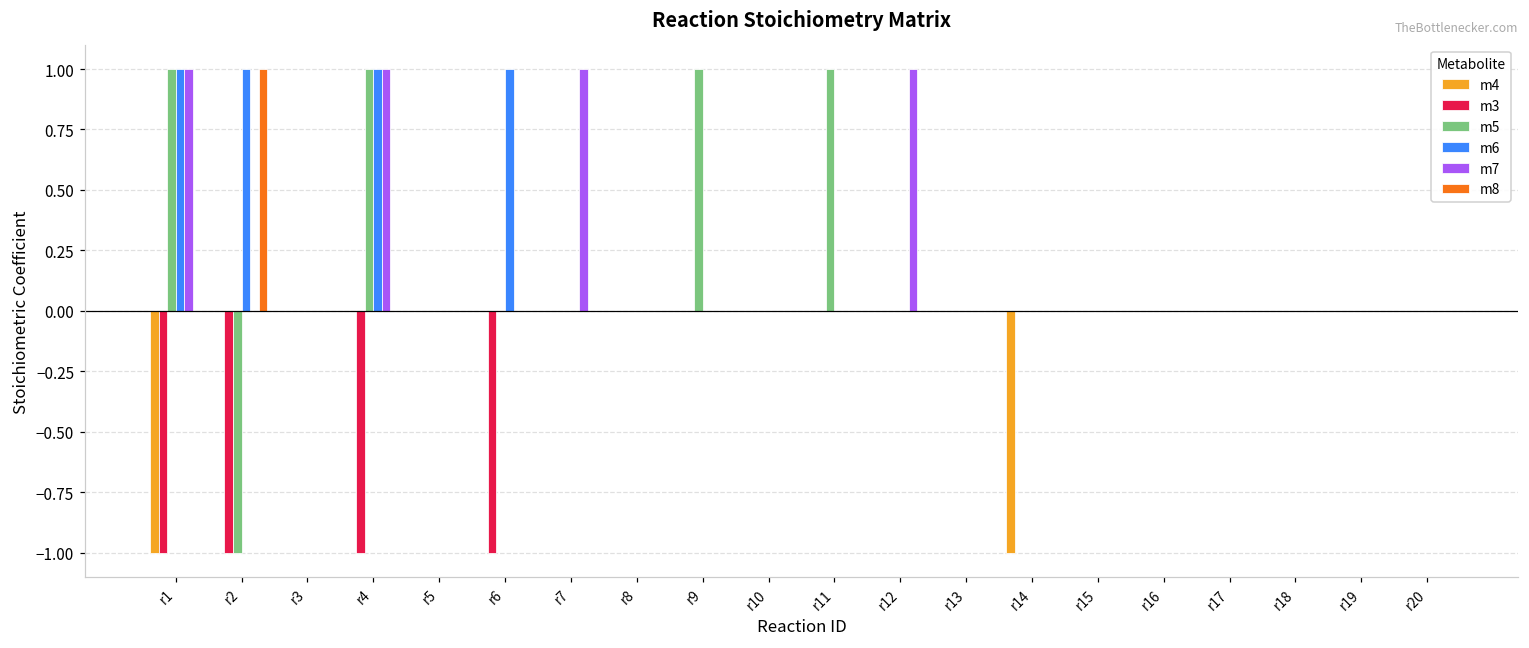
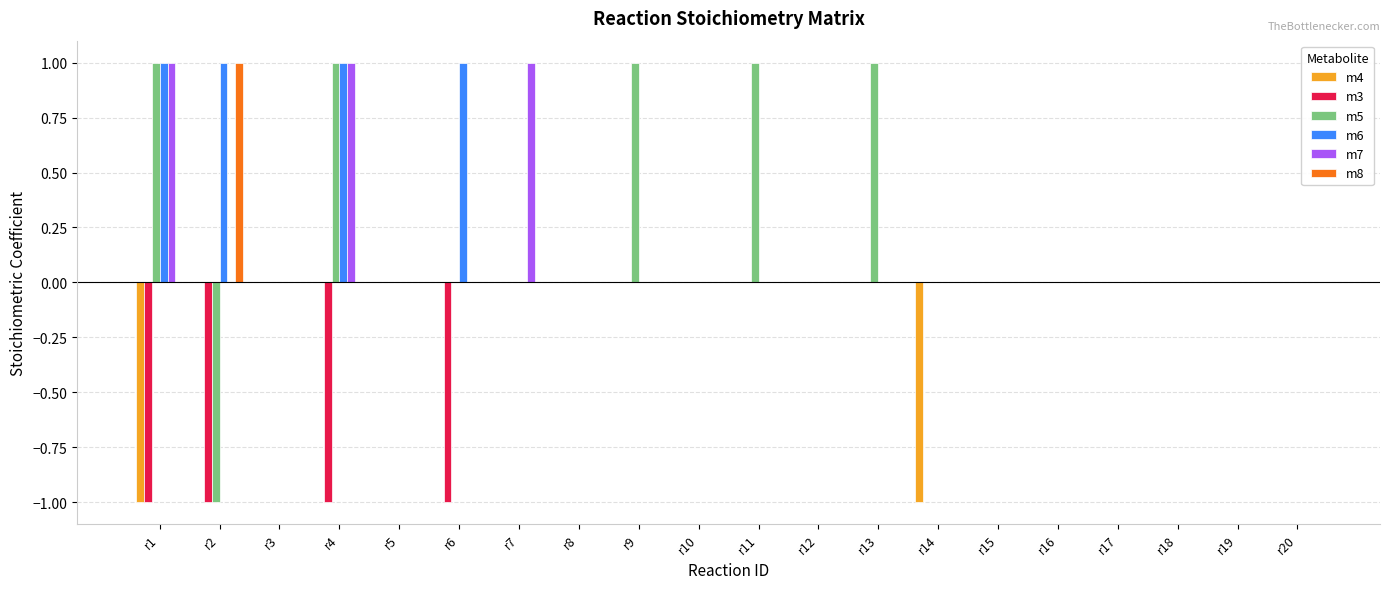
m7, r12: 1 -> 0
m5, r13: 0 -> 1
